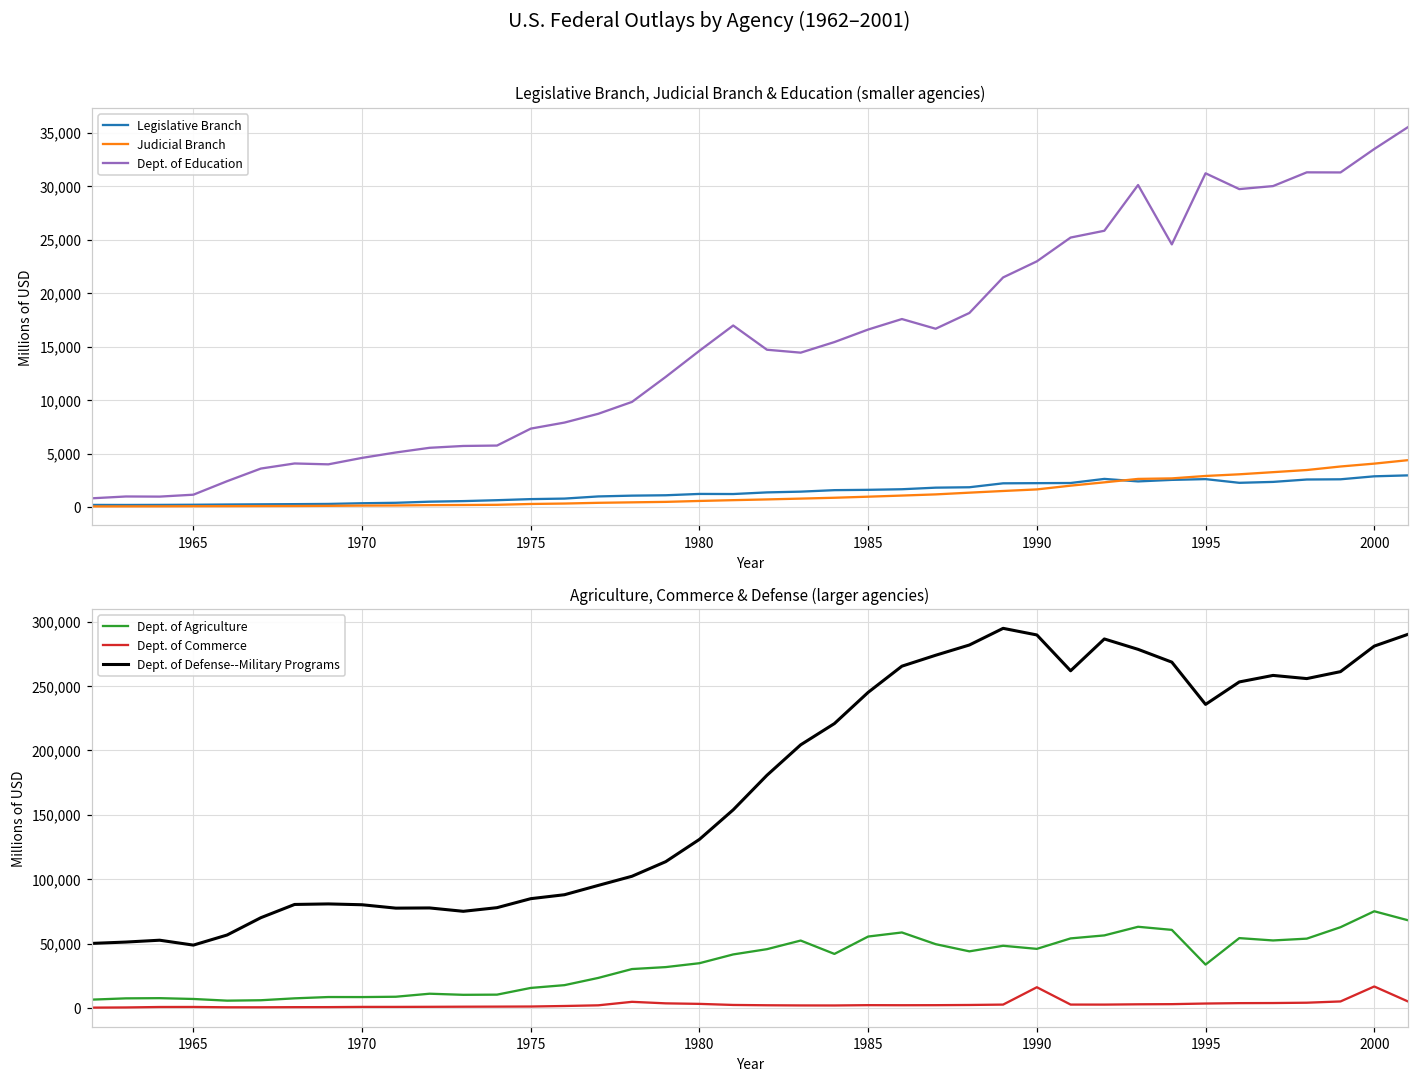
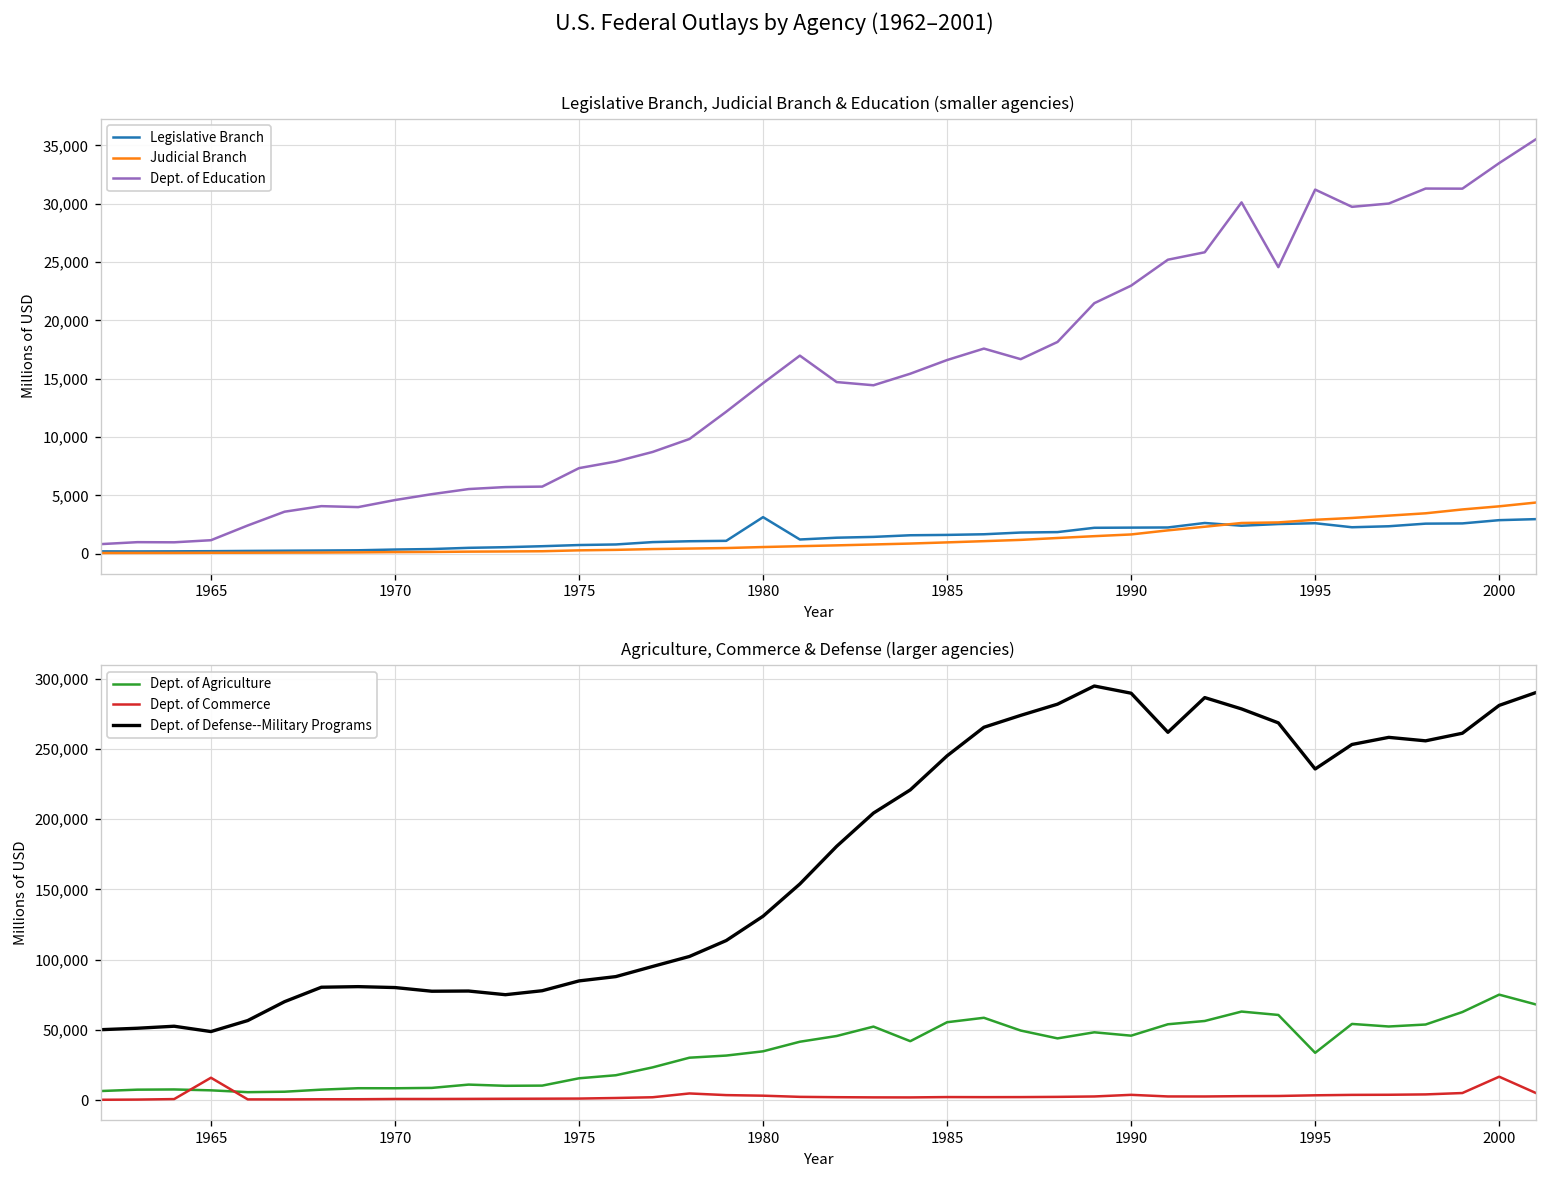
Legislative Branch, Judicial Branch & Education (smaller agencies), Legislative Branch, 1980: 1,000 -> 3,000
Agriculture, Commerce & Defense (larger agencies), Dept. of Commerce, 1965: 1,000 -> 16,000
Agriculture, Commerce & Defense (larger agencies), Dept. of Commerce, 1990: 16,000 -> 4,000
